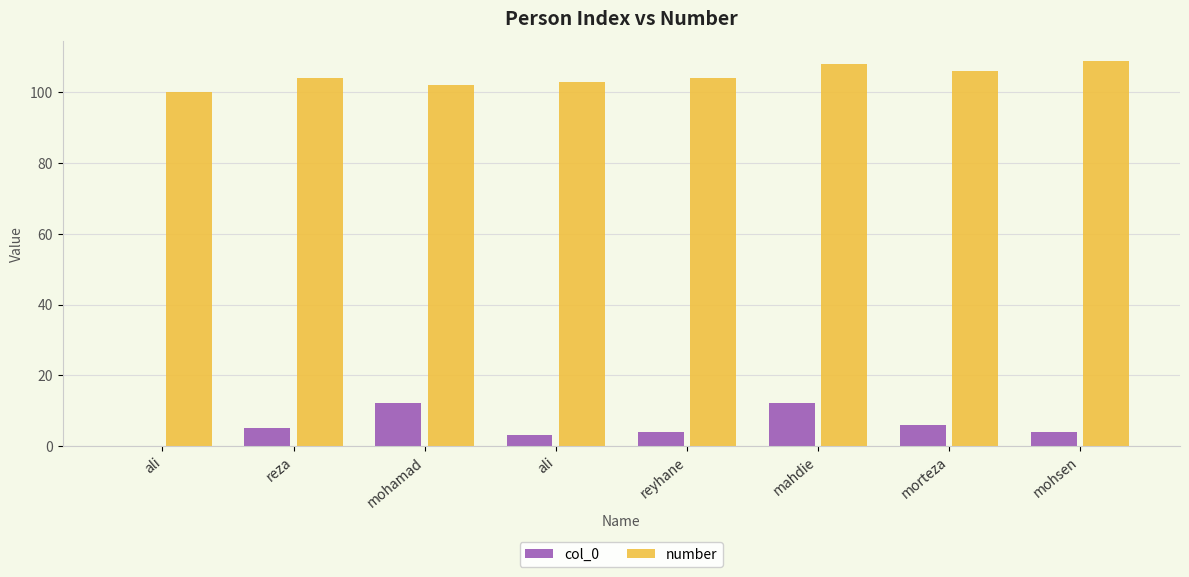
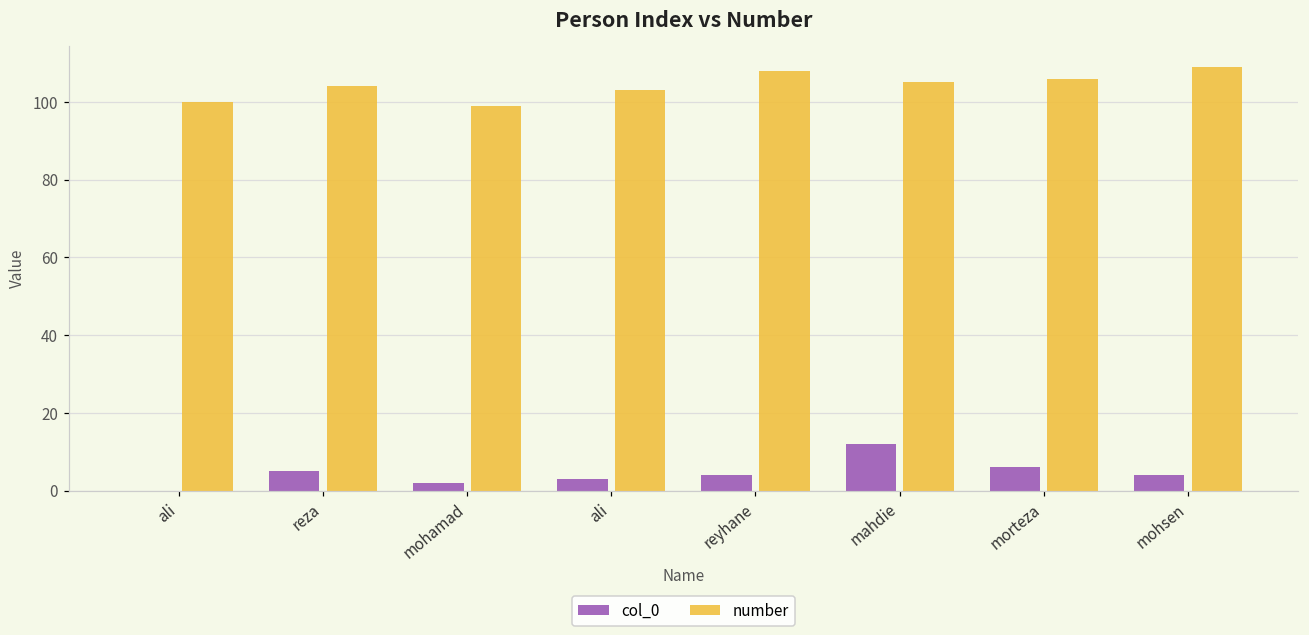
col_0, mohamad: 12 -> 2
number, mohamad: 102 -> 99
number, reyhane: 104 -> 108
number, mahdie: 108 -> 105
